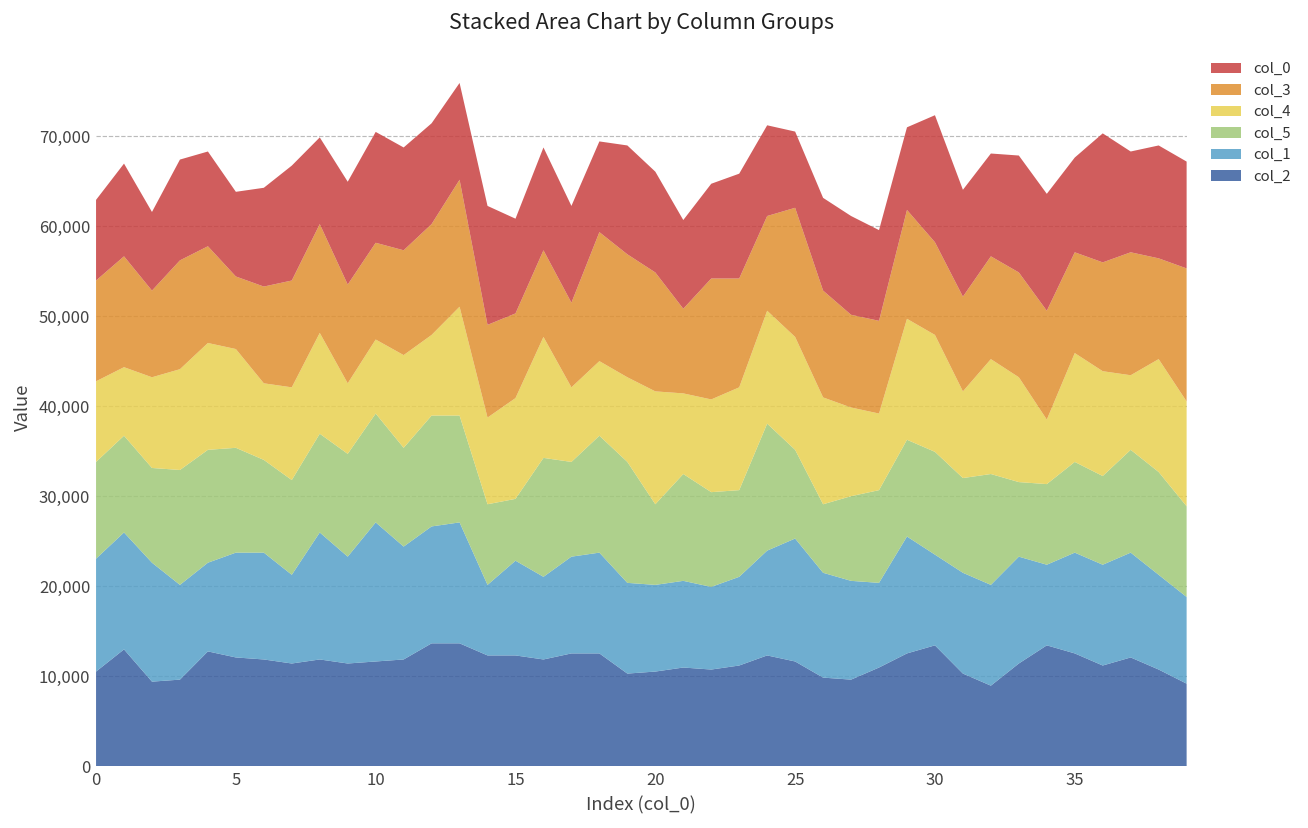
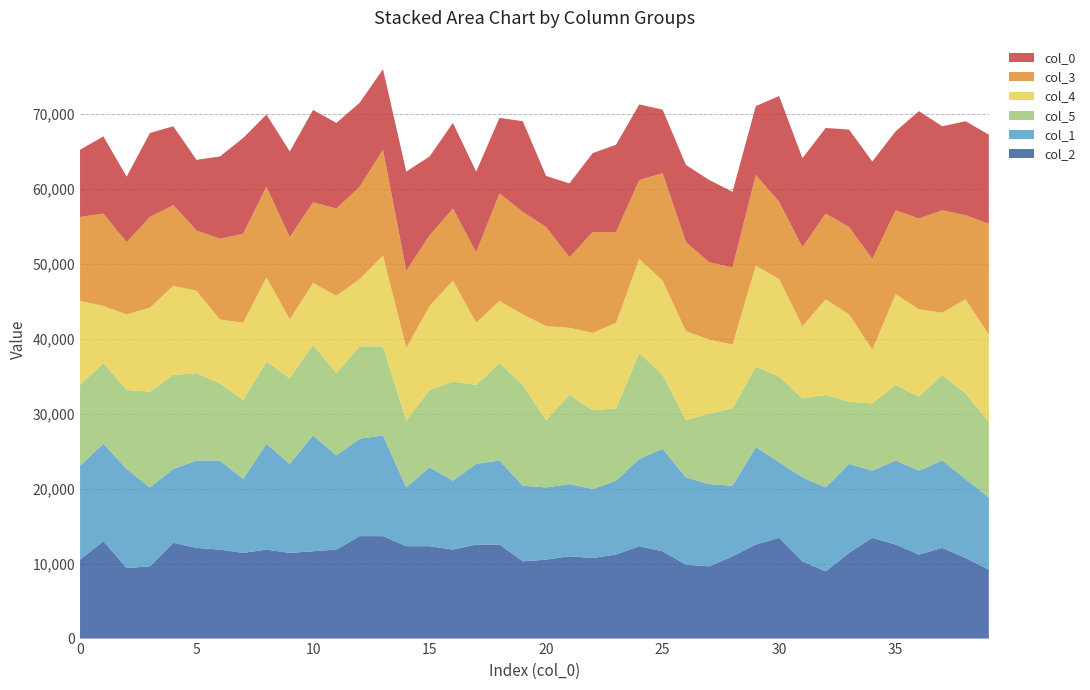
col_4, 0: 9,000 -> 11,000
col_5, 15: 7,000 -> 10,000
col_0, 20: 11,000 -> 7,000
